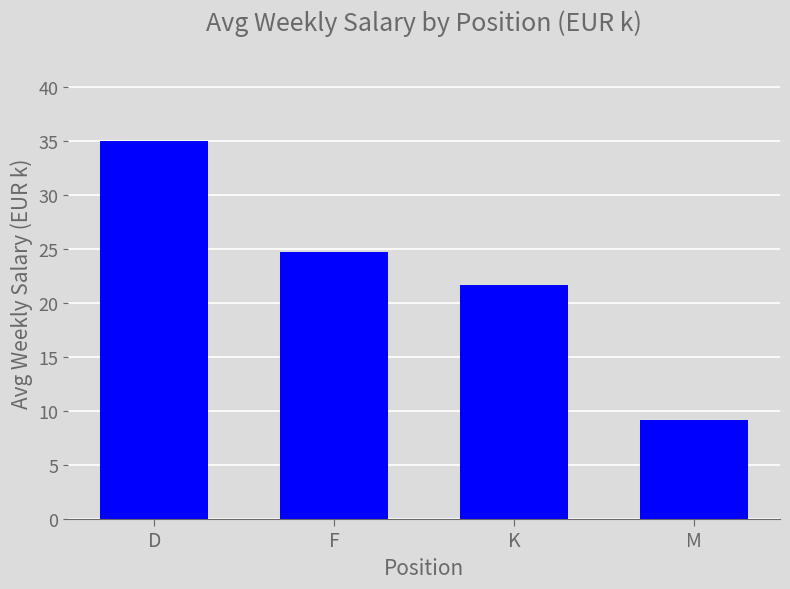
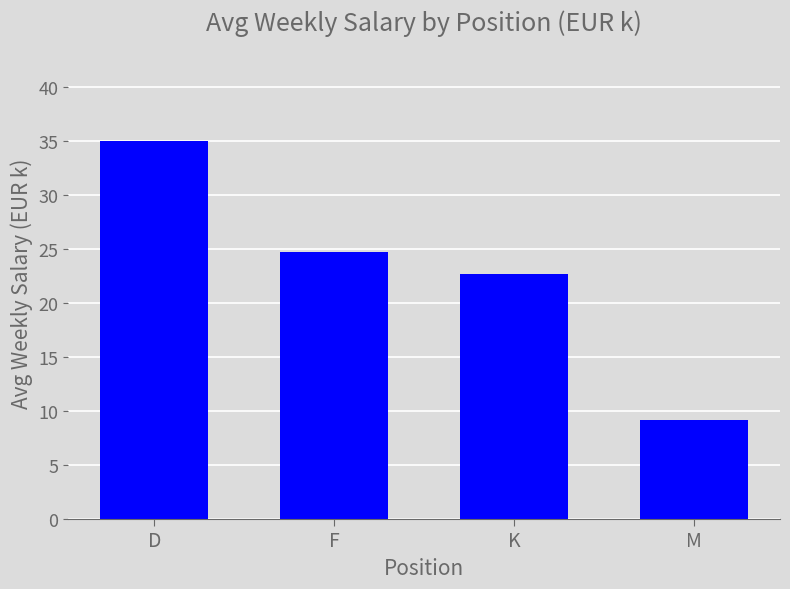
K: 21.6 -> 22.6
